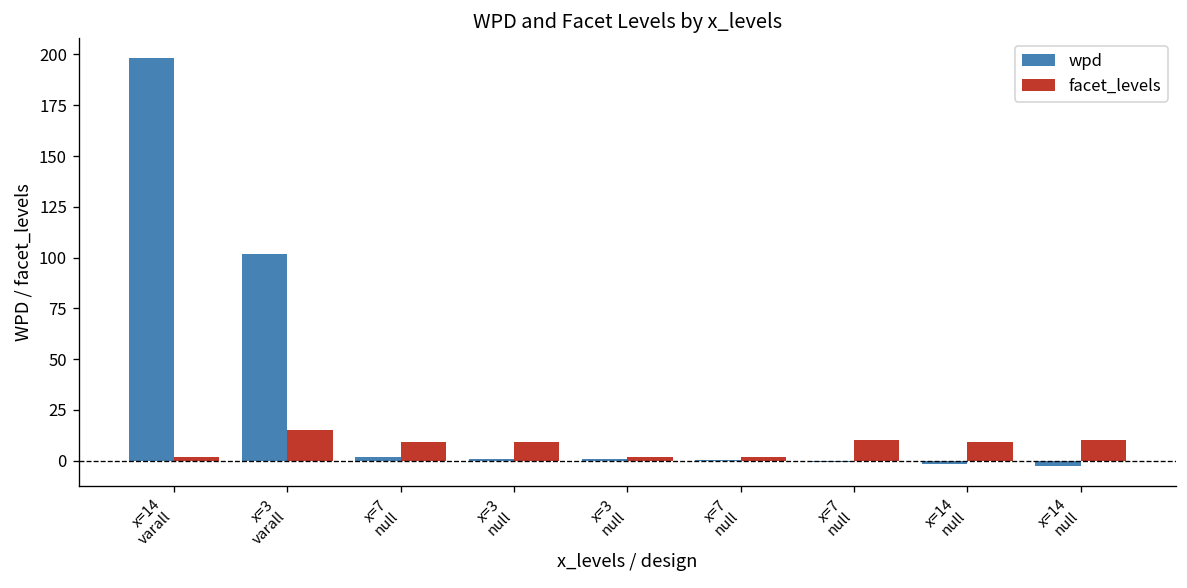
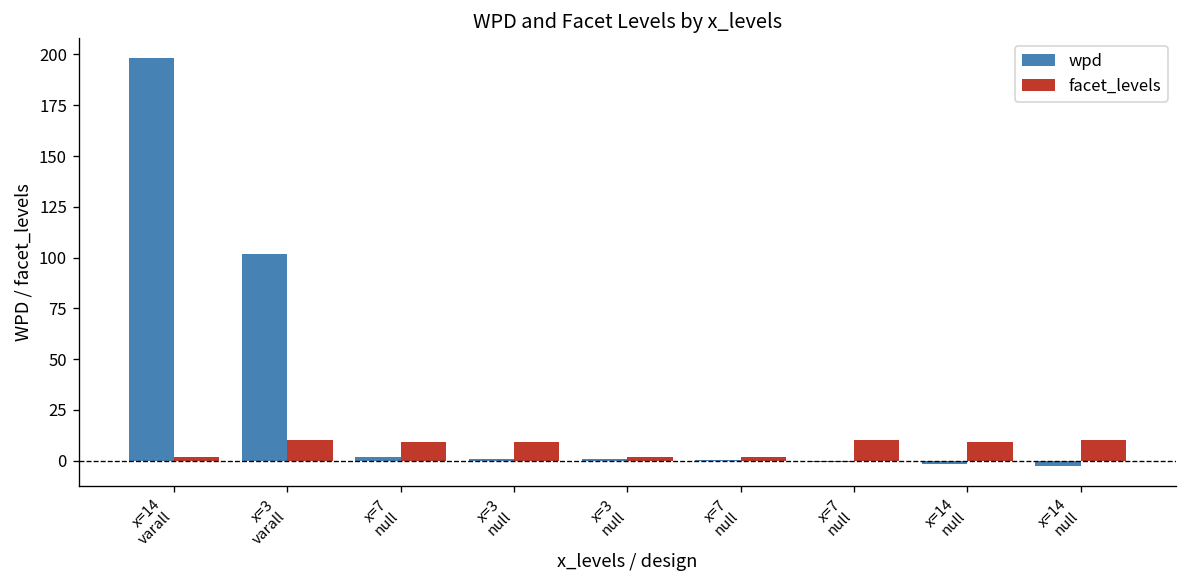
facet_levels, x=3 varall: 15 -> 10
